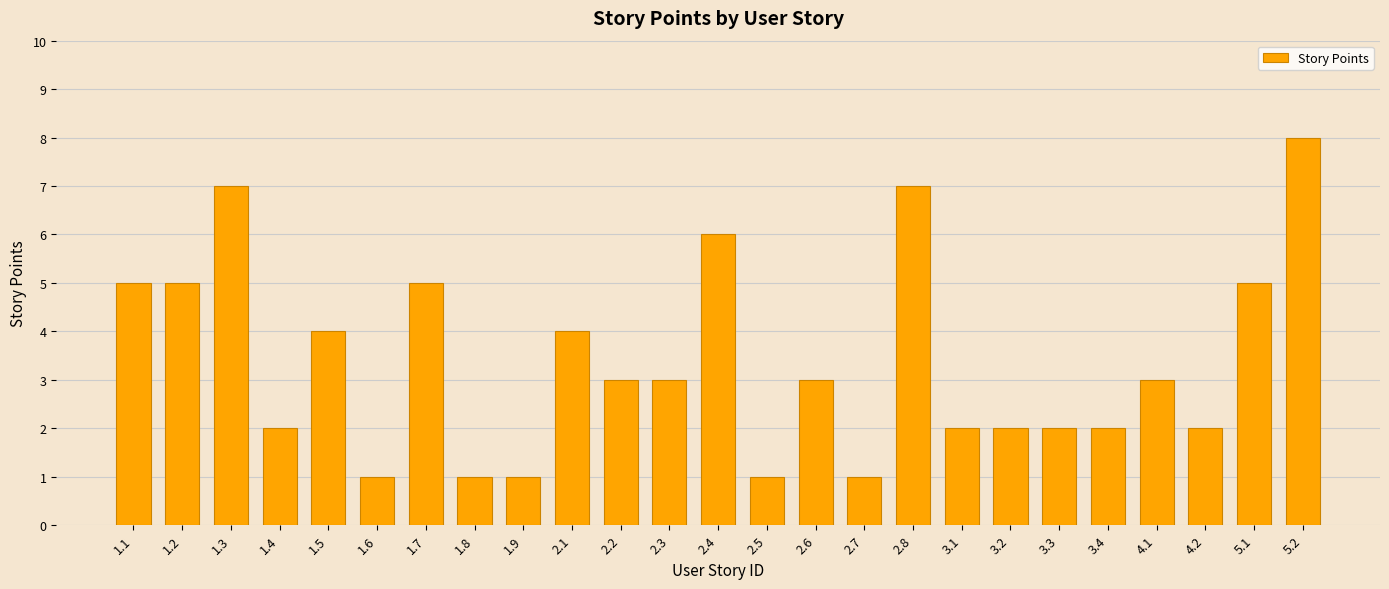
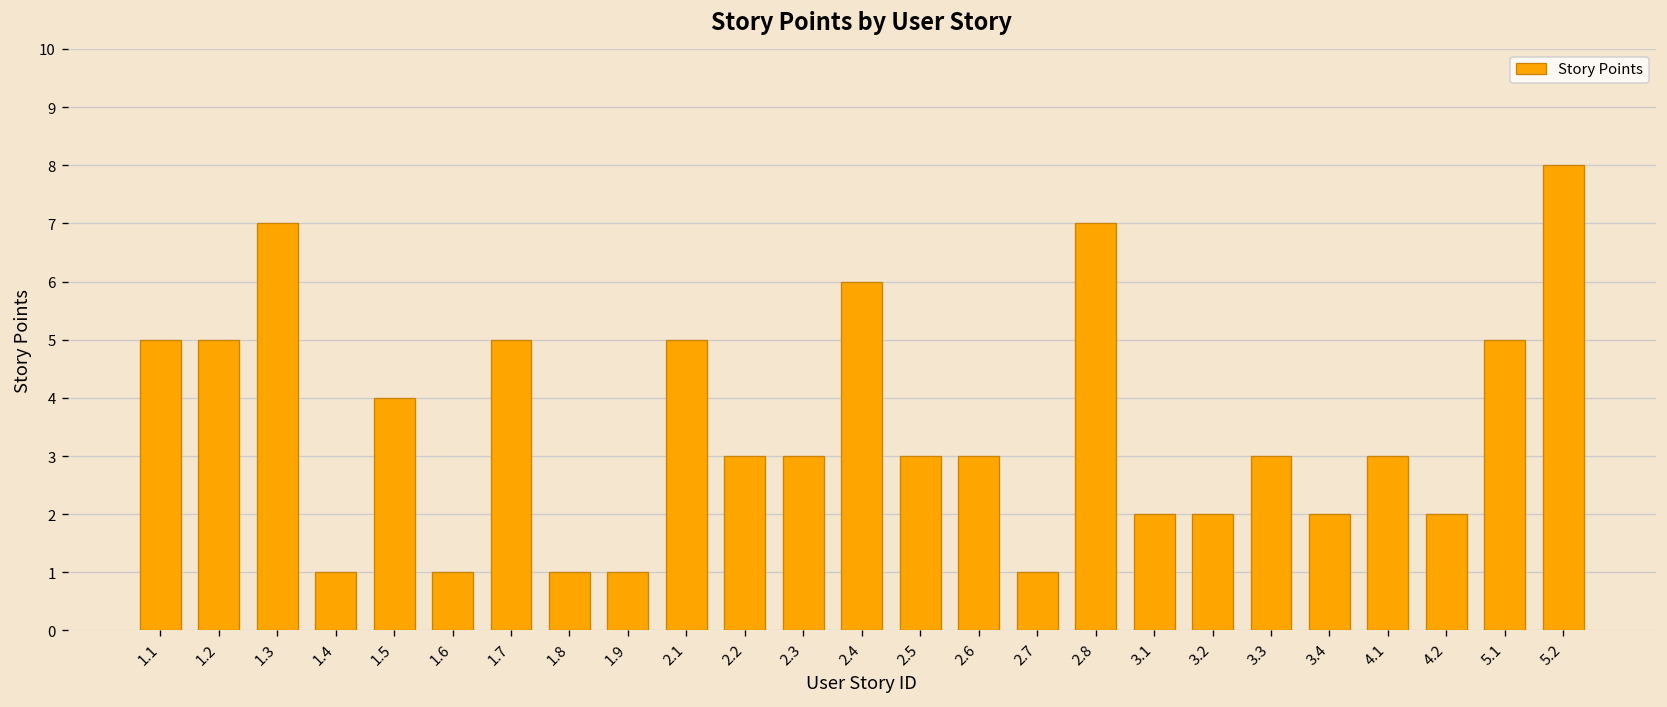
1.4: 2 -> 1
2.1: 4 -> 5
2.5: 1 -> 3
3.3: 2 -> 3
